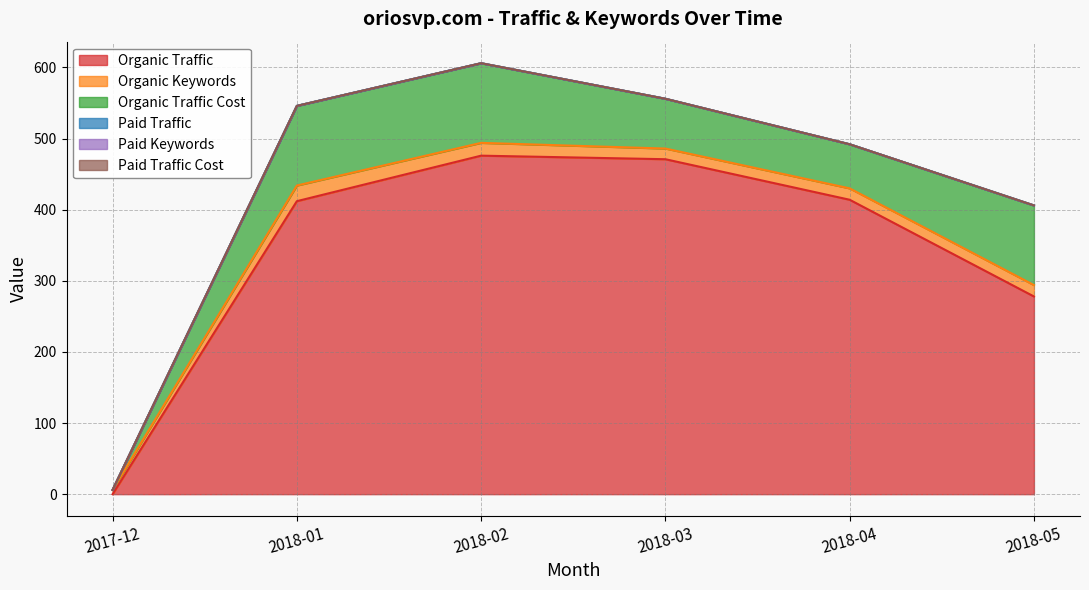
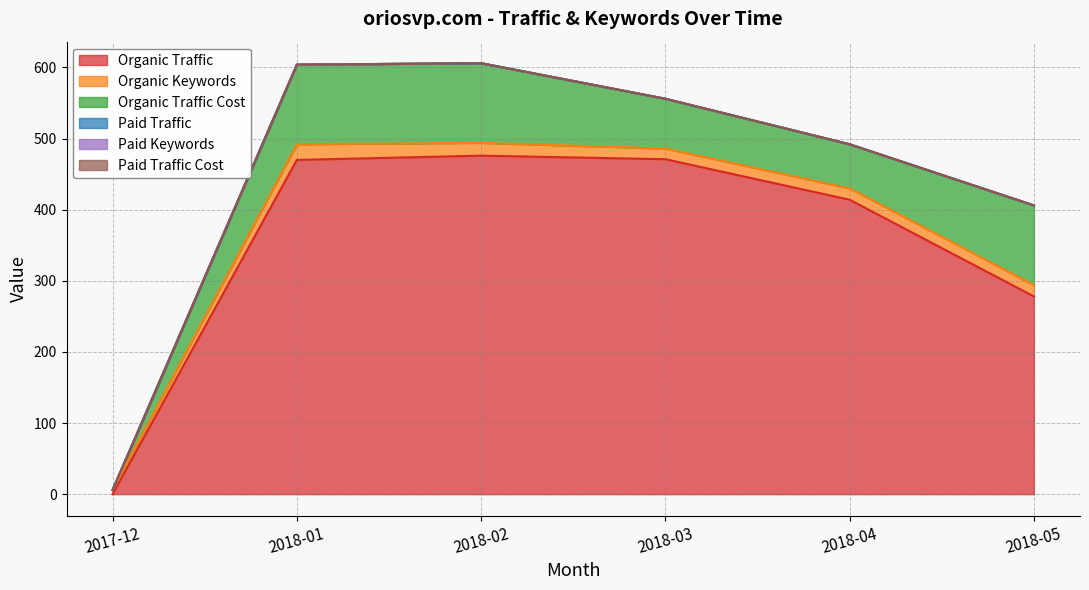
Organic Traffic, 2018-01: 410 -> 470
